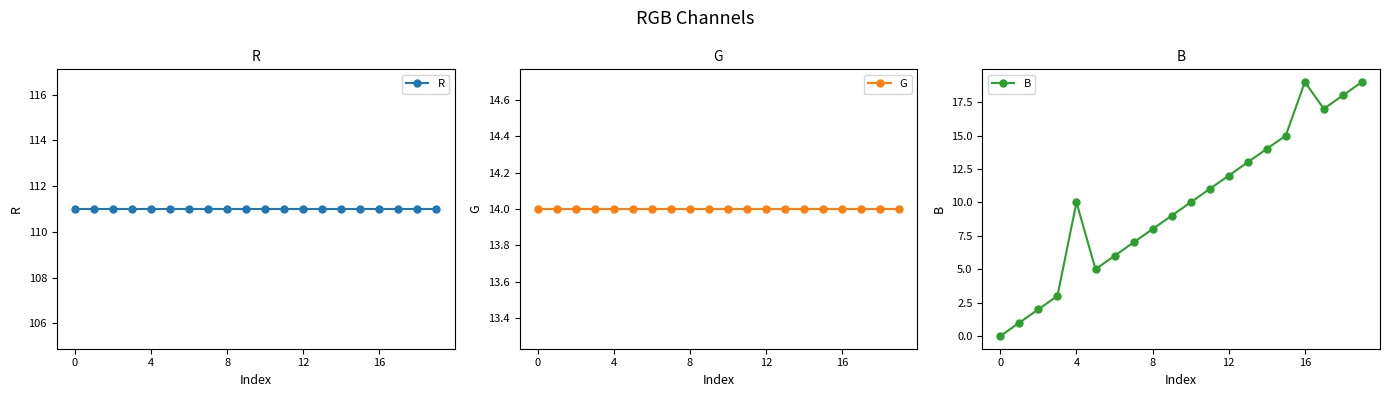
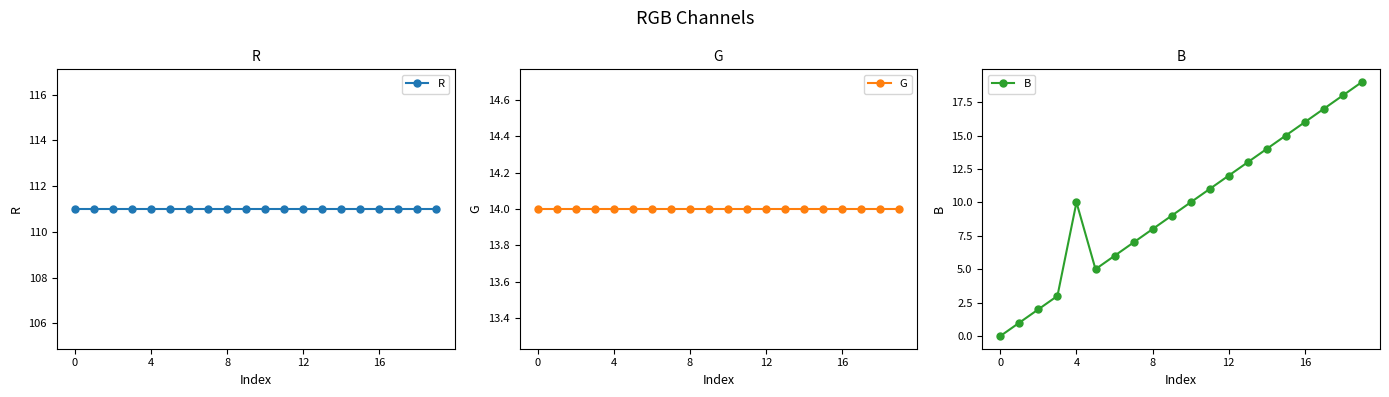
B, 16: 19 -> 16
